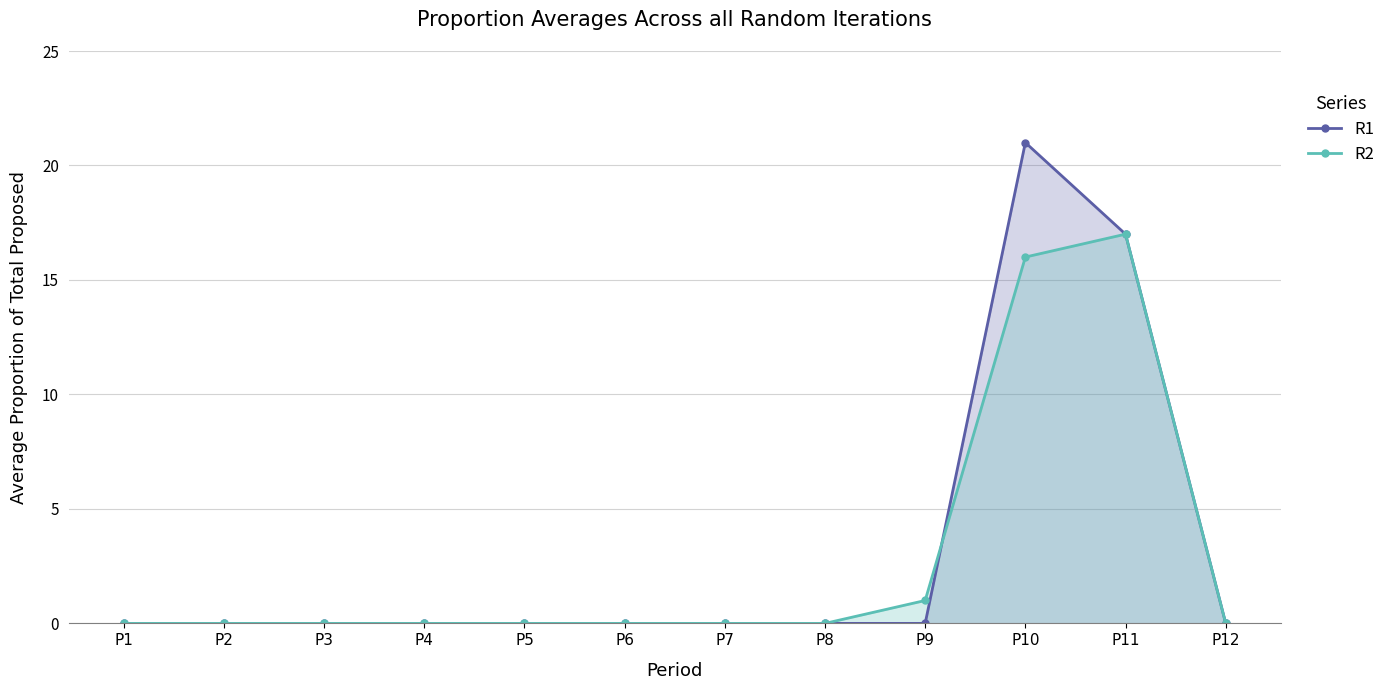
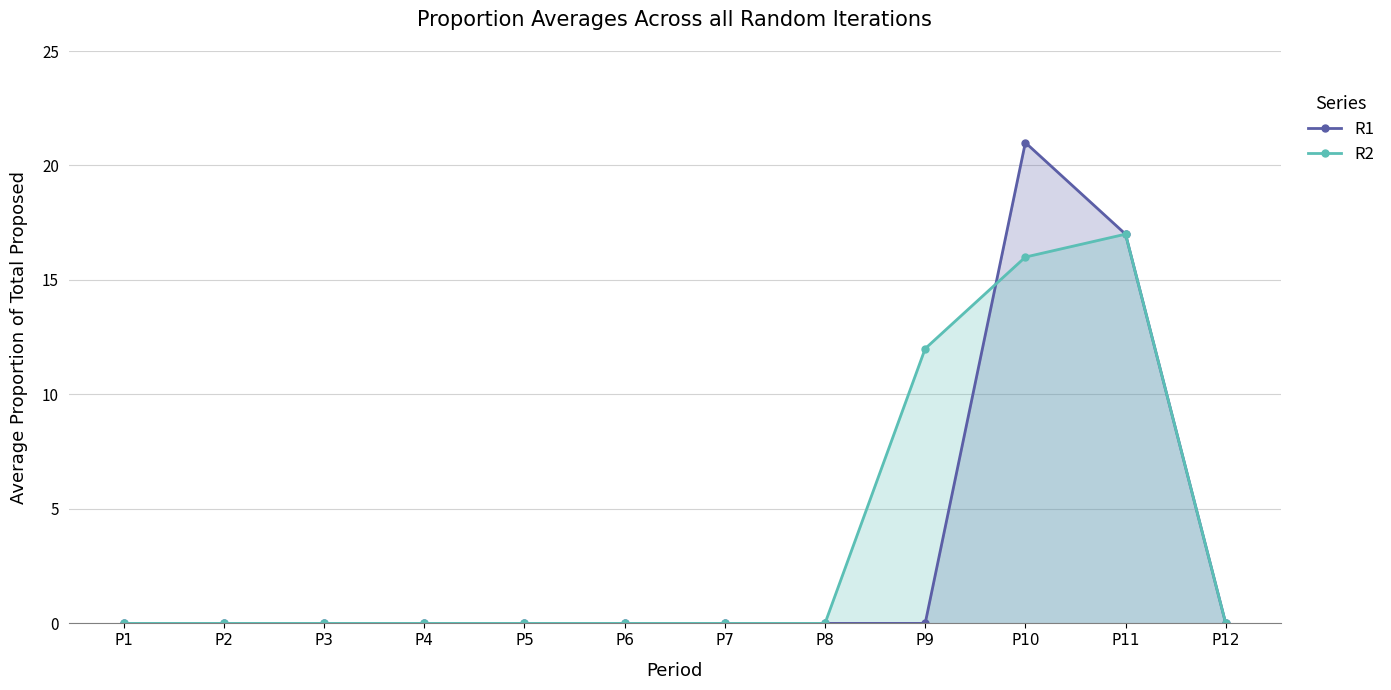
R2, P9: 1 -> 12
